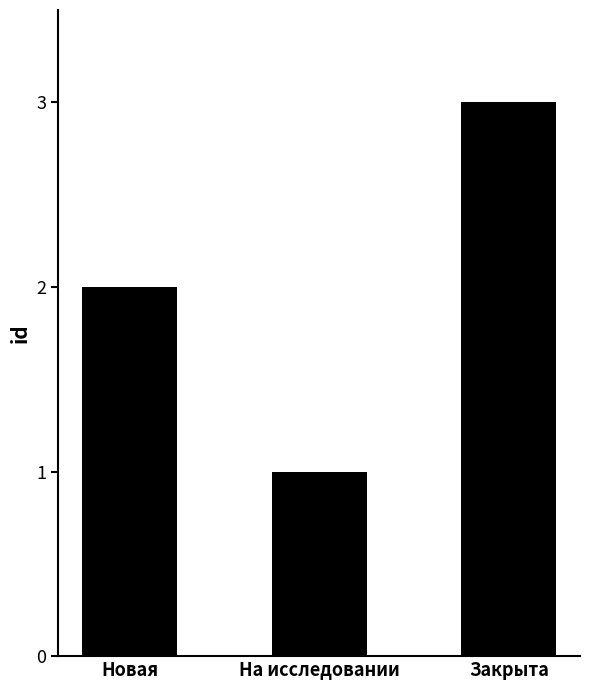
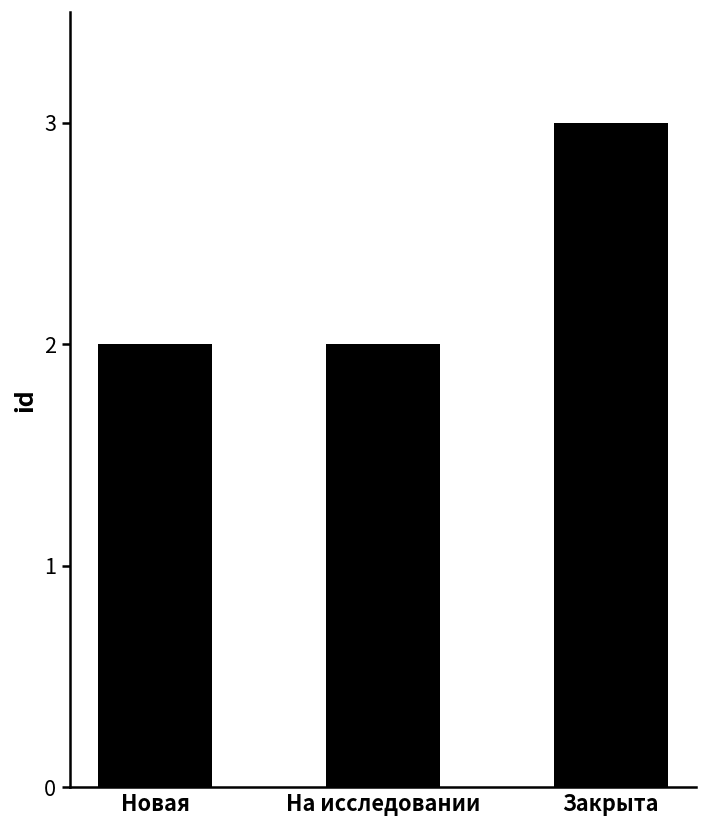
На исследовании: 1 -> 2
